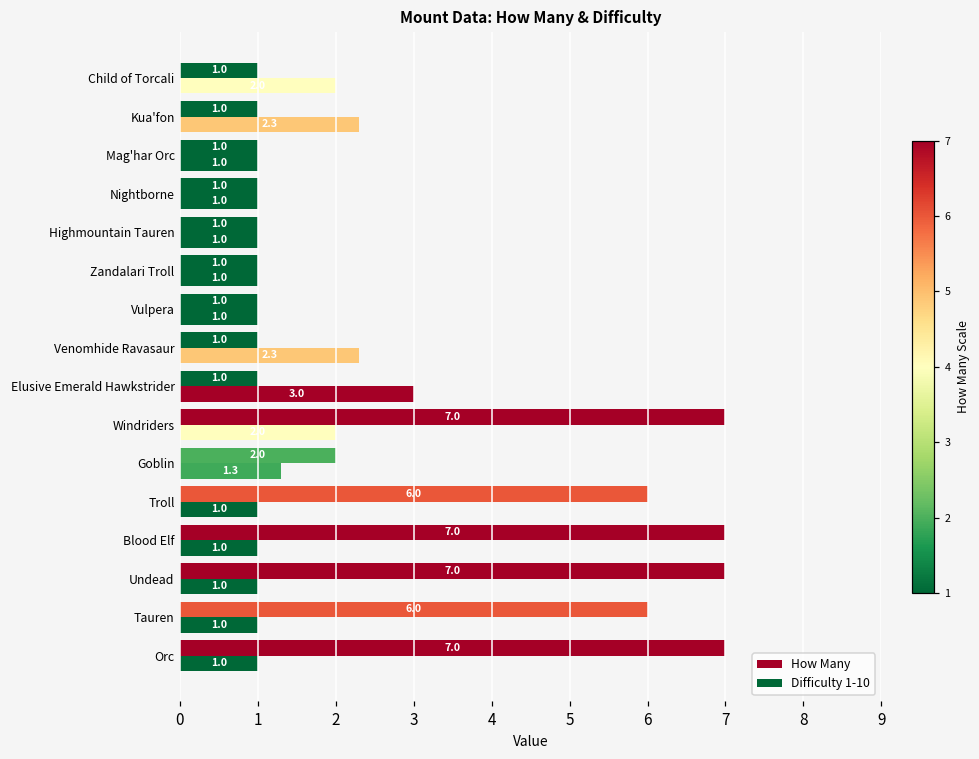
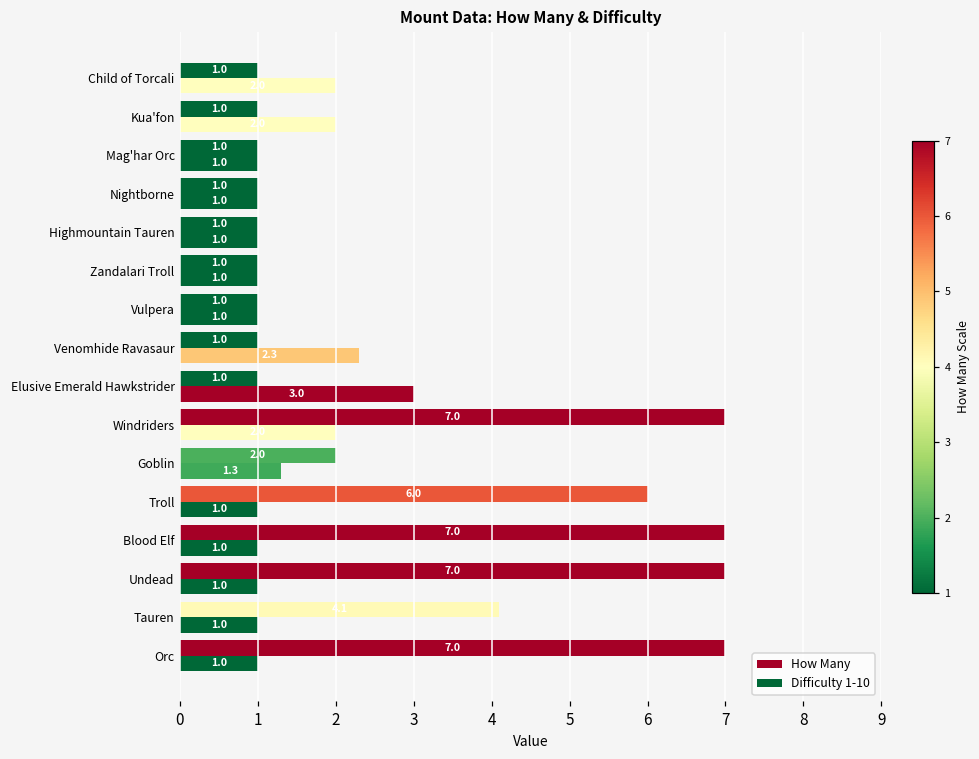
Difficulty 1-10, Kua'fon: 2.3 -> 2.0
How Many, Tauren: 6.0 -> 4.1
